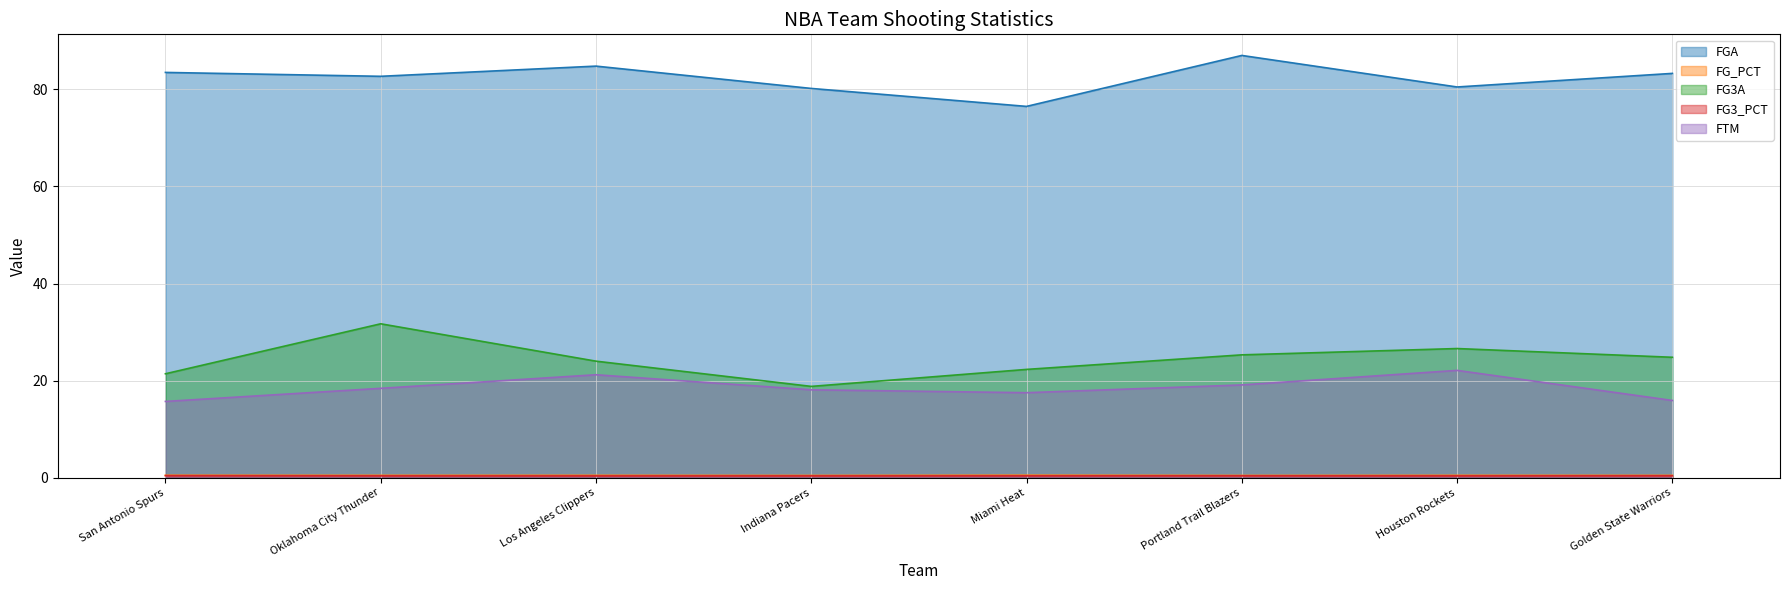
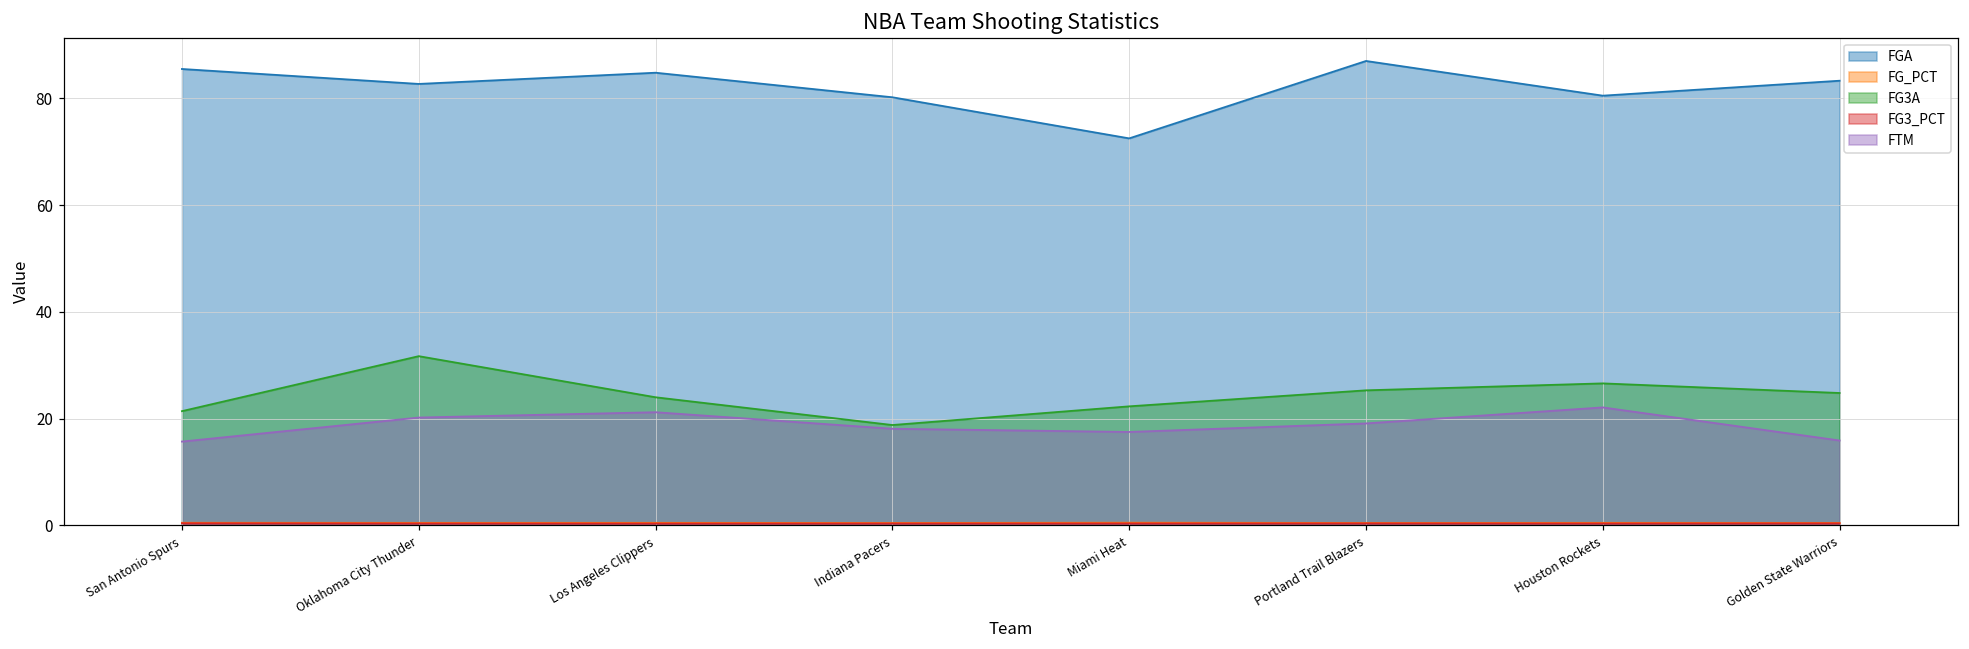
FGA, San Antonio Spurs: 84 -> 86
FTM, Oklahoma City Thunder: 18 -> 20
FGA, Miami Heat: 77 -> 73
